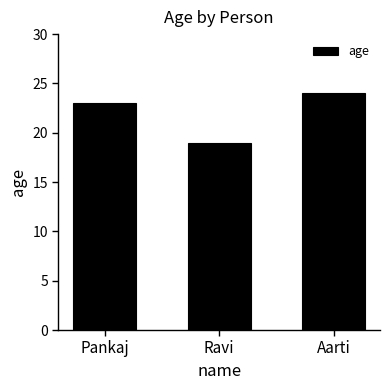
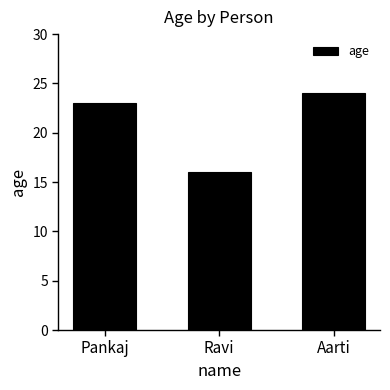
Ravi: 19 -> 16
